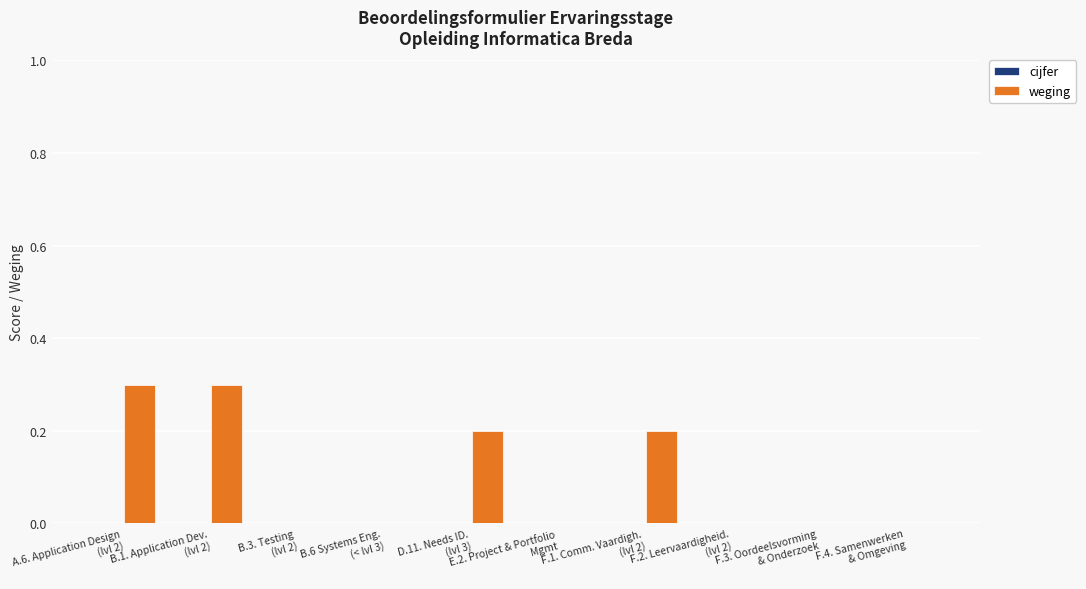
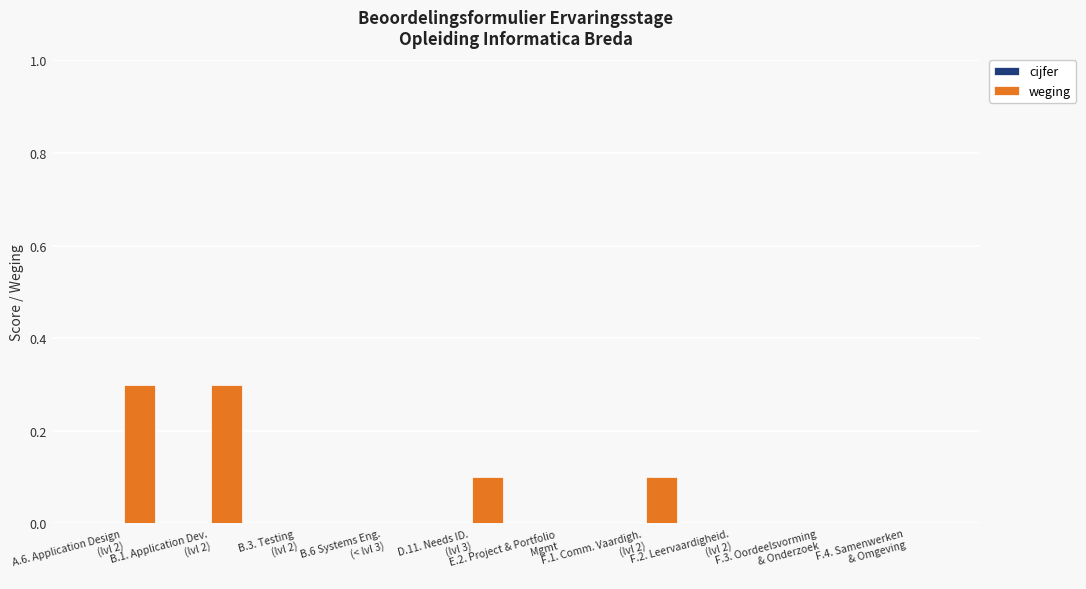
weging, D.11. Needs ID. (lvl 3): 0.2 -> 0.1
weging, F.1. Comm. Vaardigh. (lvl 2): 0.2 -> 0.1
